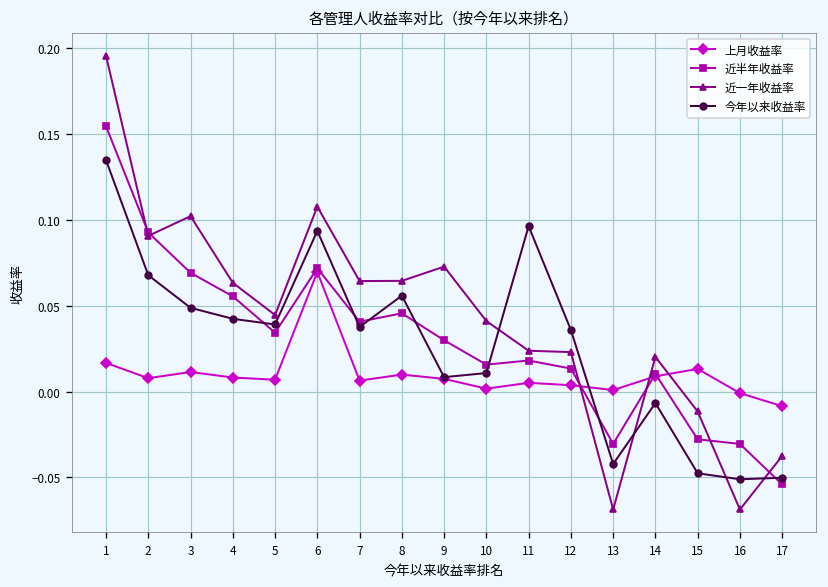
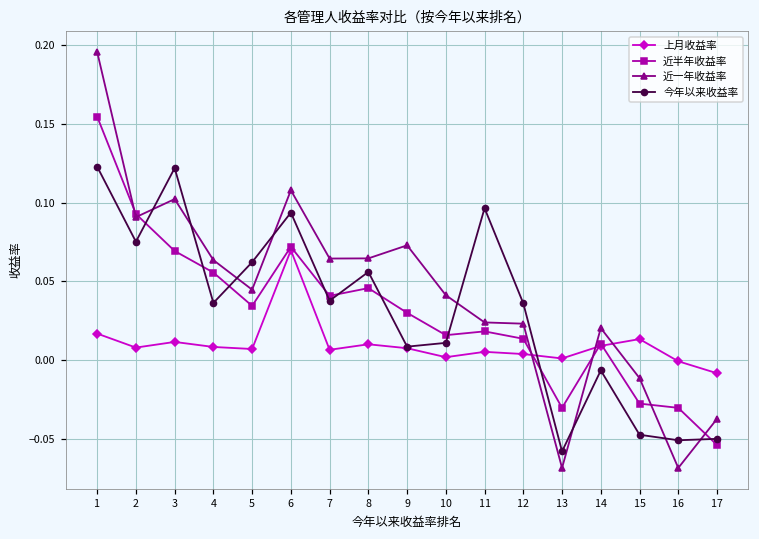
今年以来收益率, 1: 0.135 -> 0.123
今年以来收益率, 2: 0.068 -> 0.075
今年以来收益率, 3: 0.049 -> 0.122
今年以来收益率, 4: 0.042 -> 0.036
今年以来收益率, 5: 0.039 -> 0.062
今年以来收益率, 13: -0.042 -> -0.058
